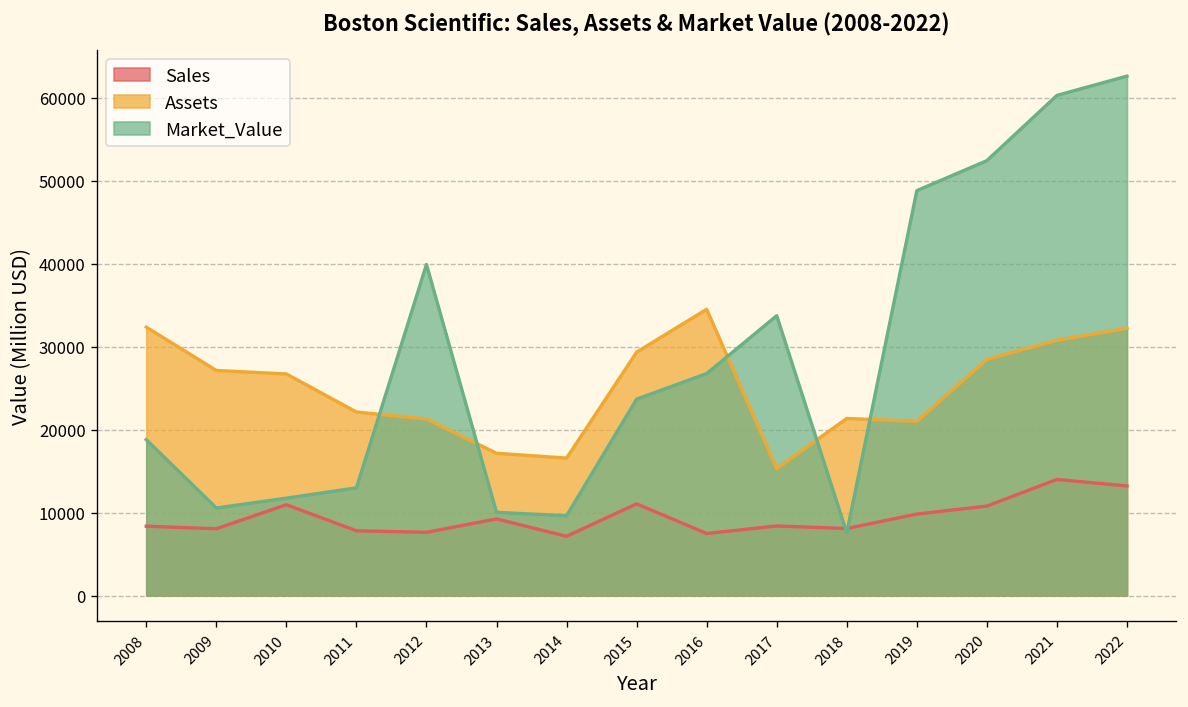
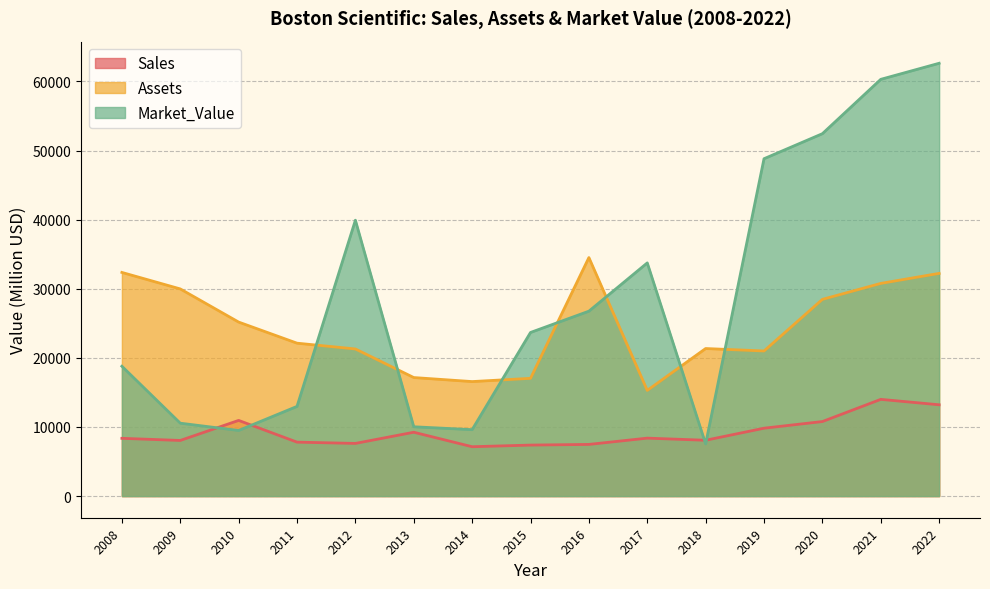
Assets, 2009: 27000 -> 30000
Assets, 2010: 27000 -> 25000
Market_Value, 2010: 12000 -> 9000
Sales, 2015: 11000 -> 7000
Assets, 2015: 29000 -> 17000
